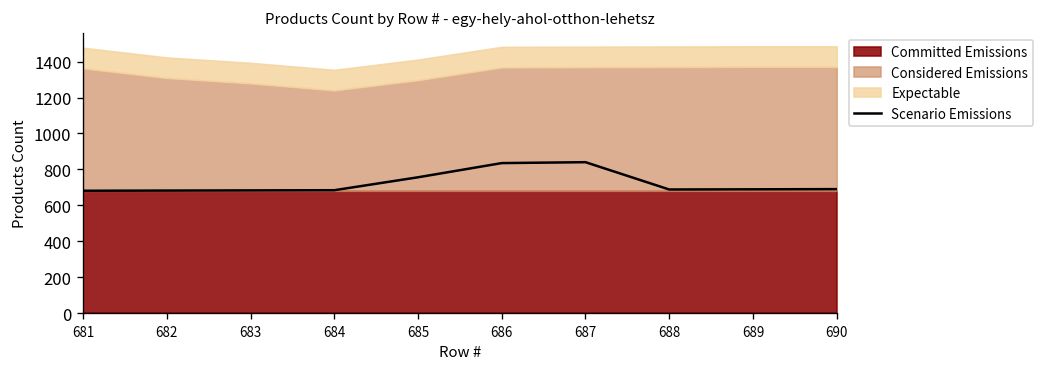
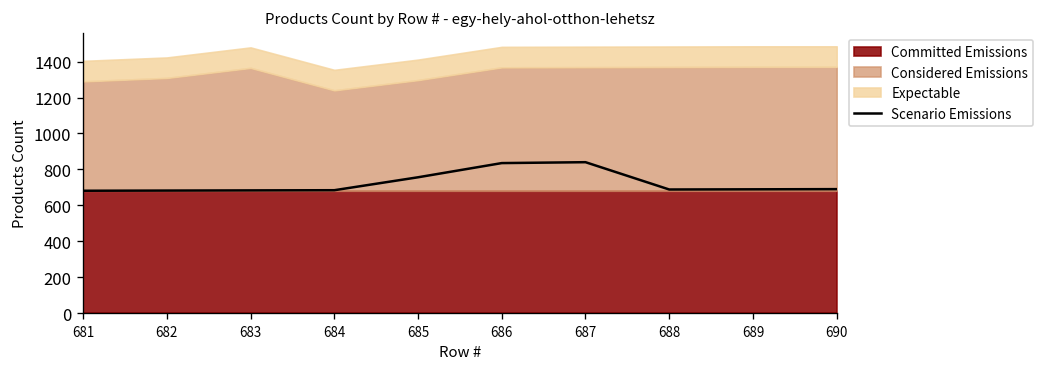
Considered Emissions, 681: 680 -> 610
Considered Emissions, 683: 600 -> 680
